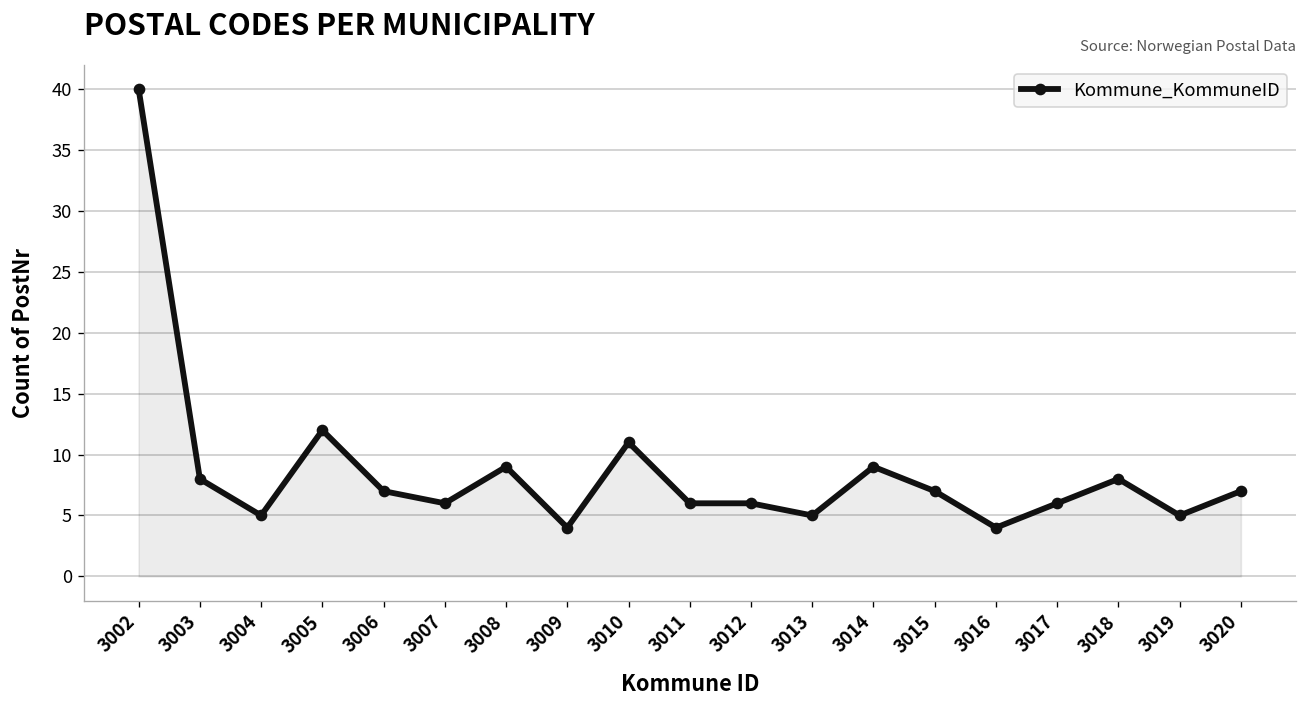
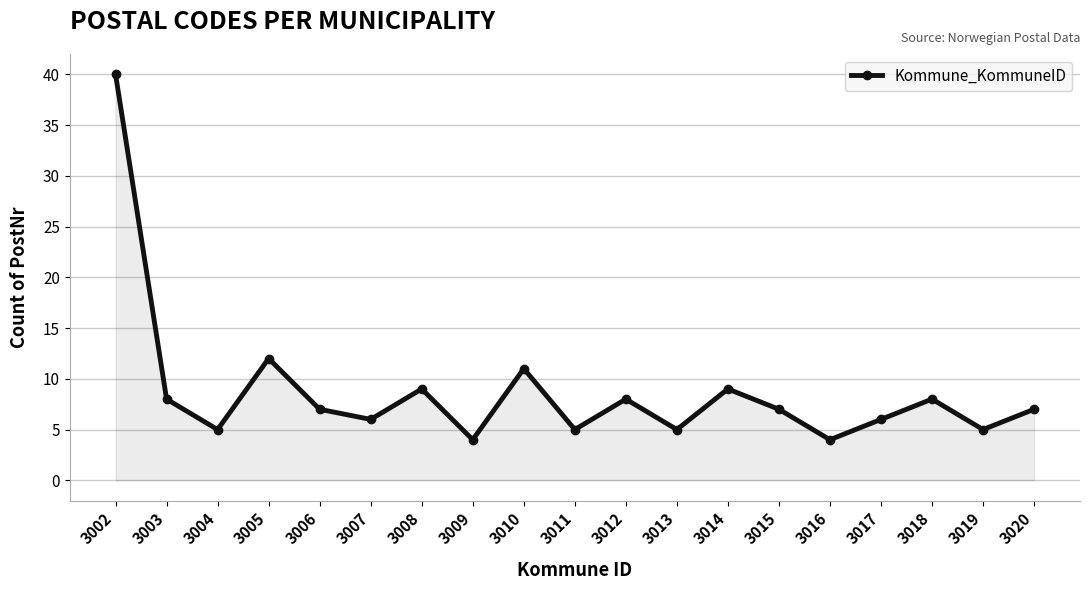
3011: 6 -> 5
3012: 6 -> 8
